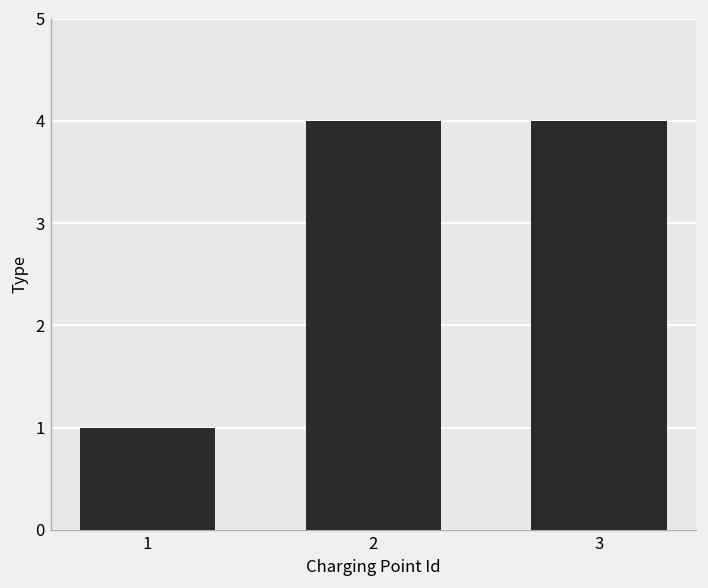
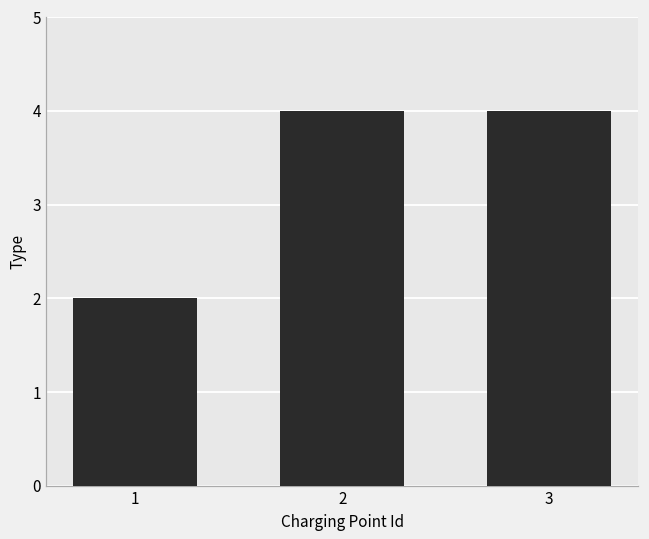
1: 1 -> 2
